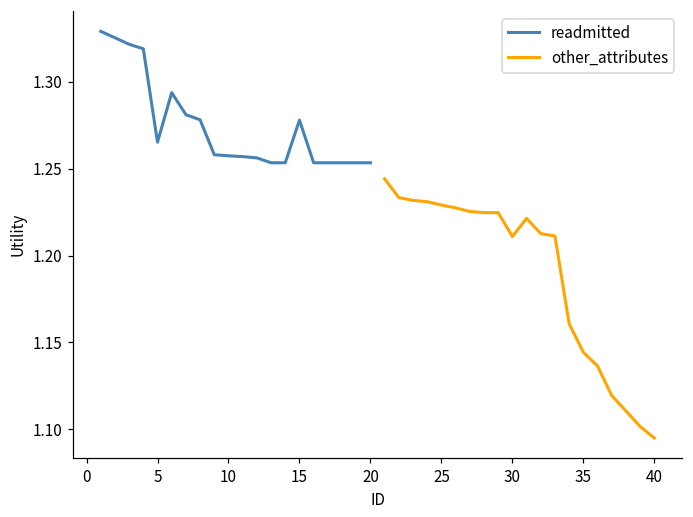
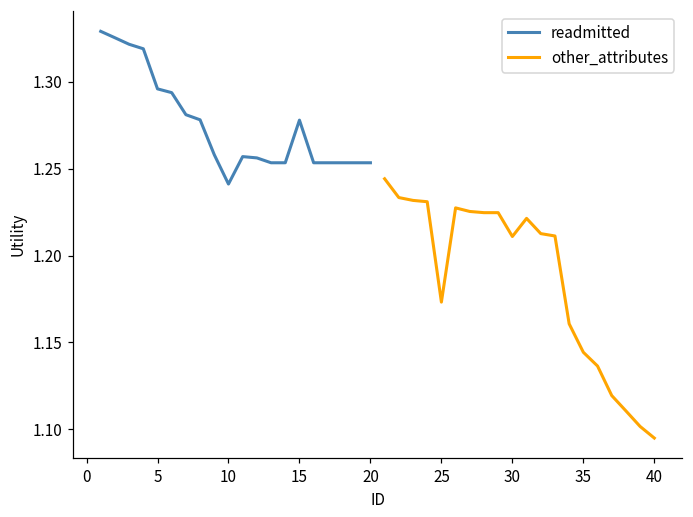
readmitted, 5: 1.265 -> 1.296
readmitted, 10: 1.257 -> 1.241
other_attributes, 25: 1.229 -> 1.173
